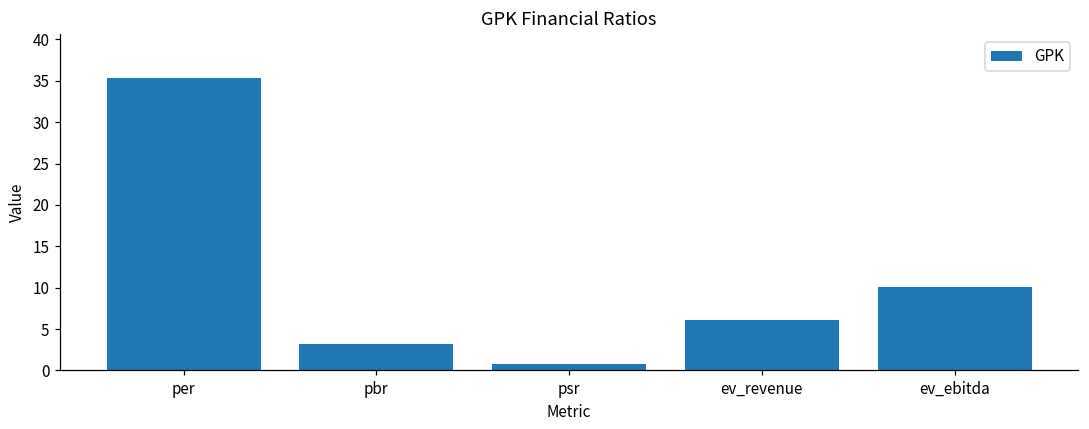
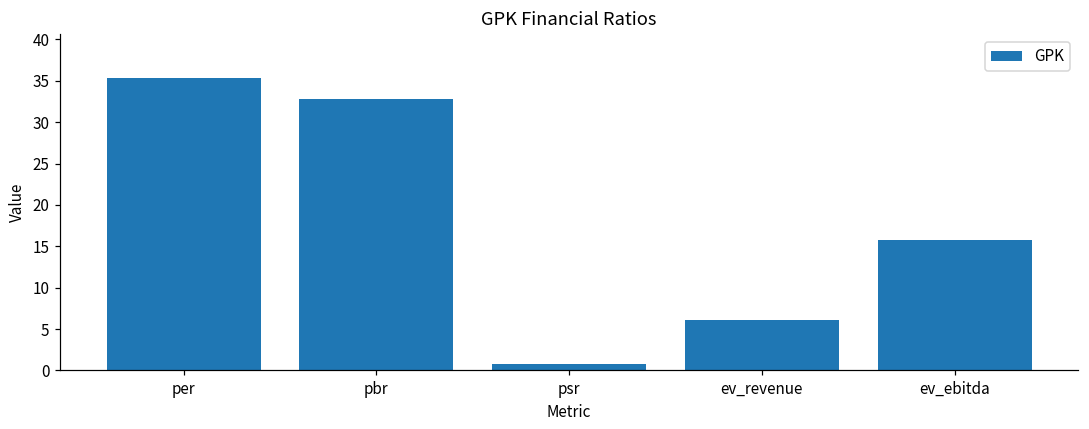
pbr: 3 -> 33
ev_ebitda: 10 -> 16
